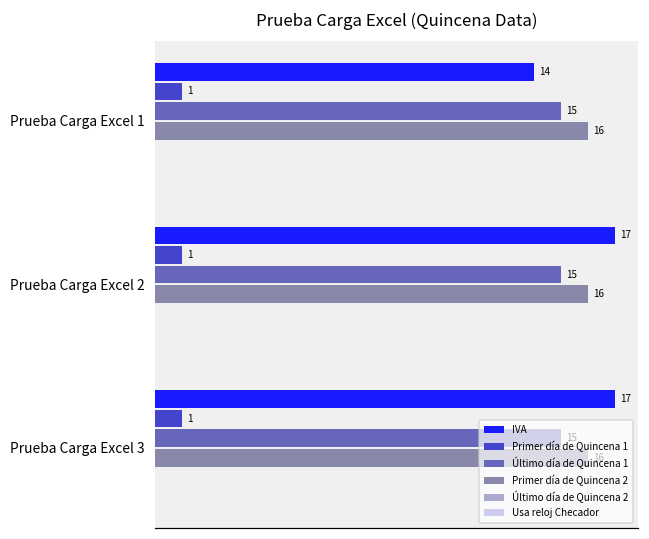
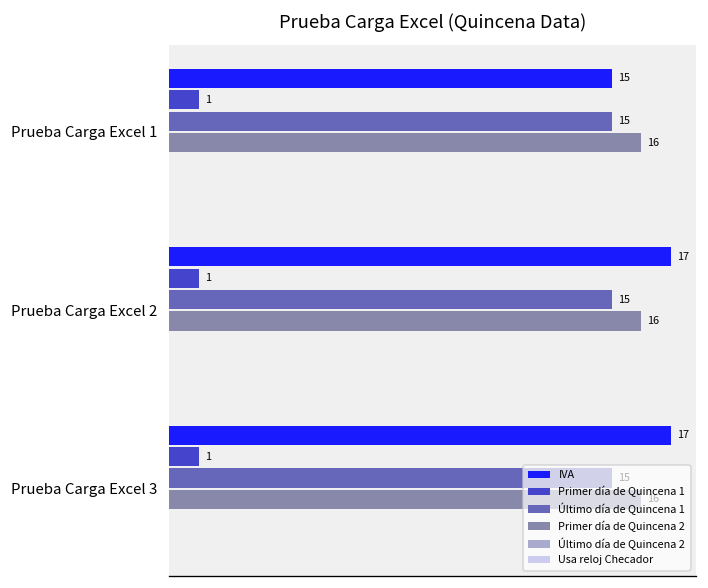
IVA, Prueba Carga Excel 1: 14 -> 15
